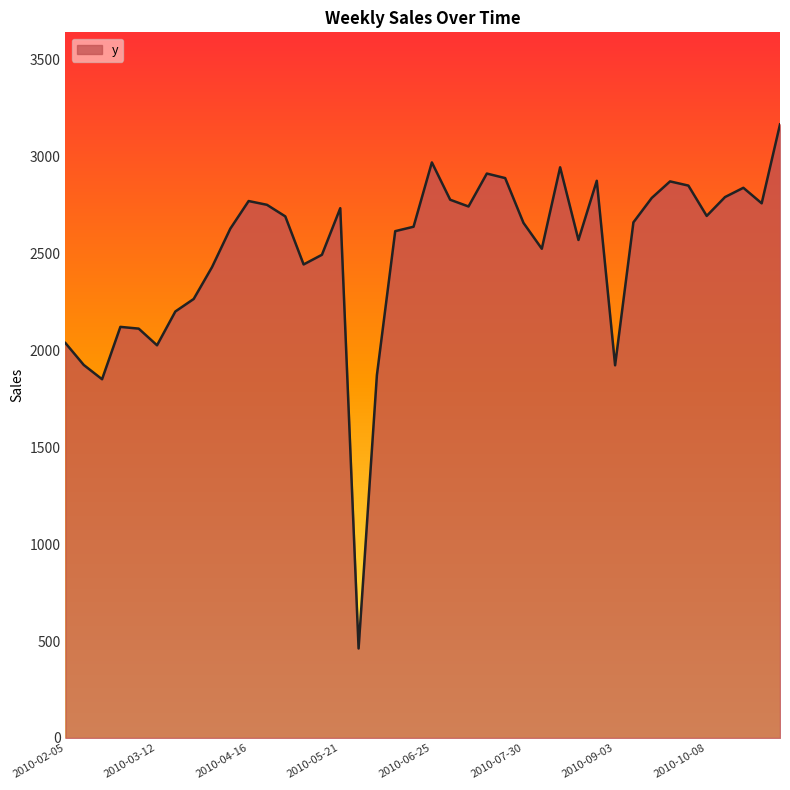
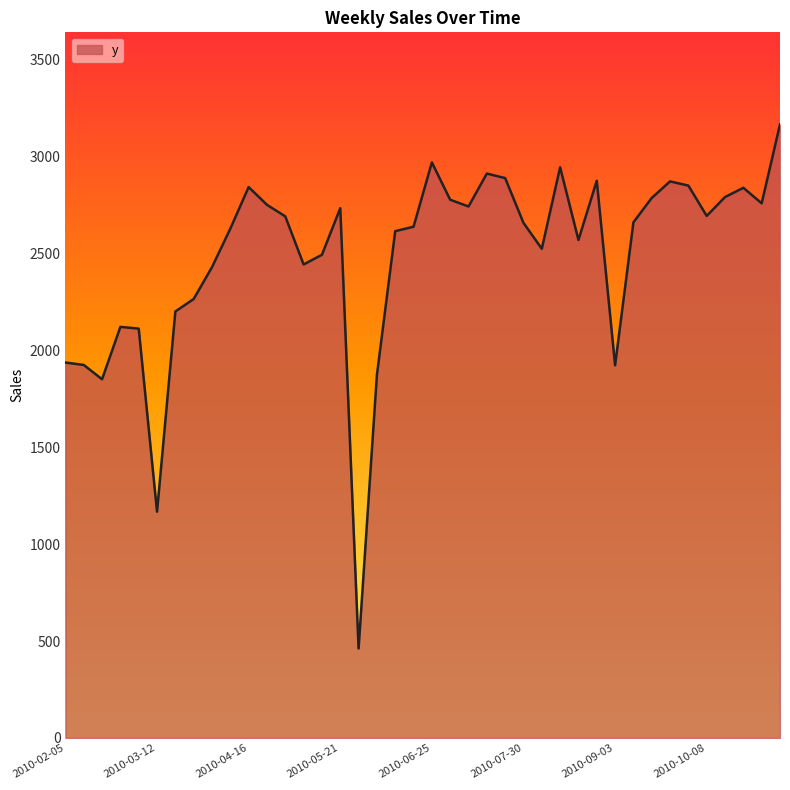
2010-02-05: 2040 -> 1940
2010-03-12: 2030 -> 1170
2010-04-16: 2770 -> 2840
